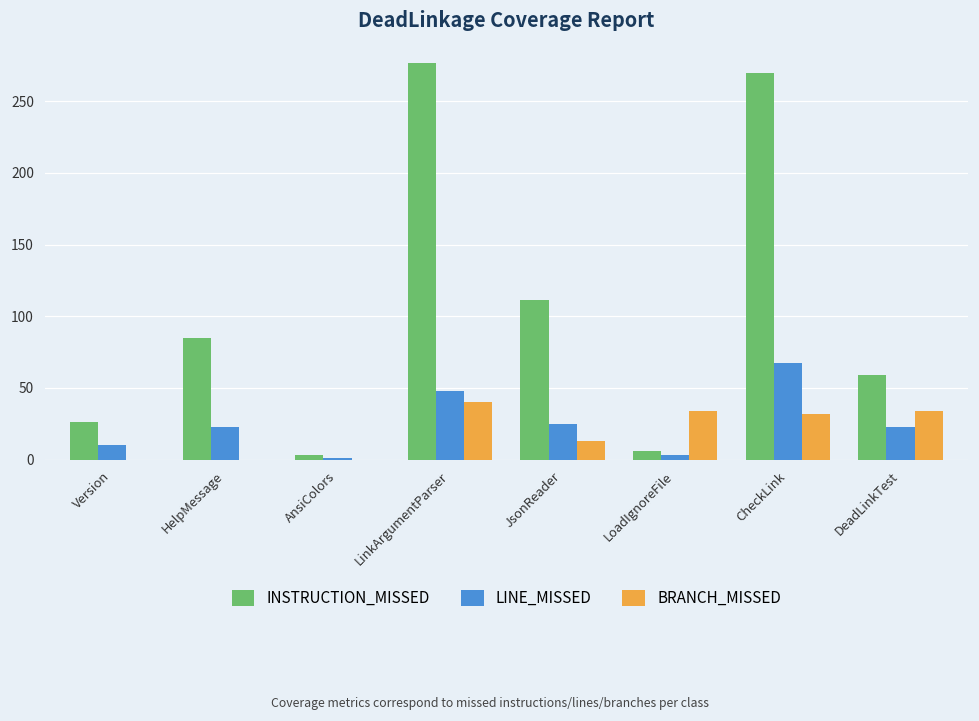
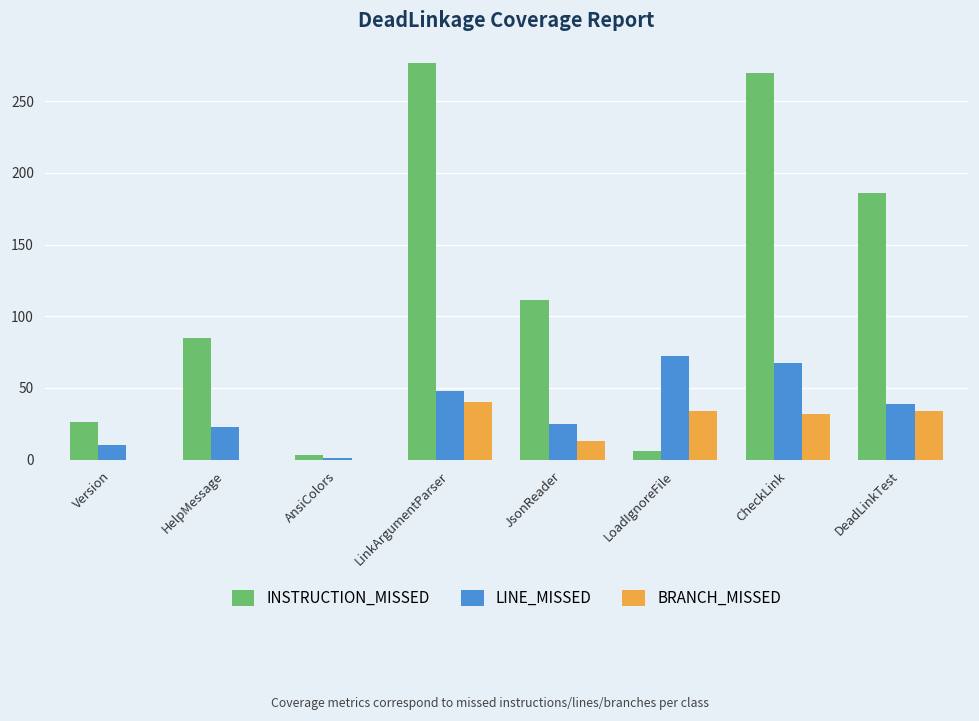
LINE_MISSED, LoadIgnoreFile: 3 -> 72
INSTRUCTION_MISSED, DeadLinkTest: 59 -> 186
LINE_MISSED, DeadLinkTest: 23 -> 39
